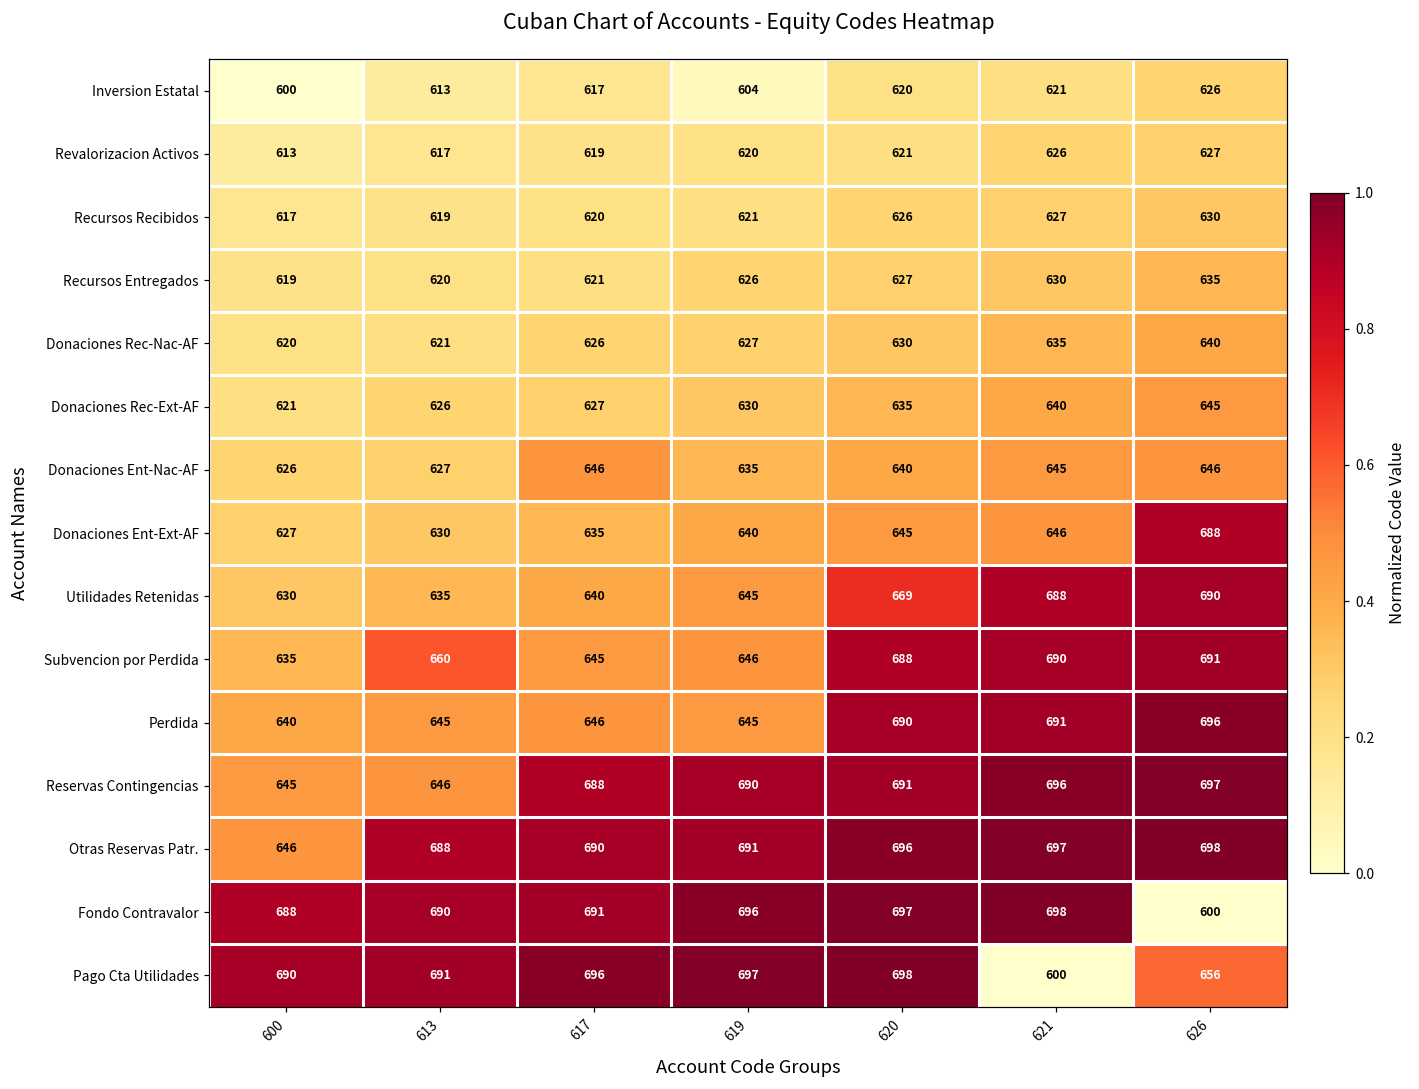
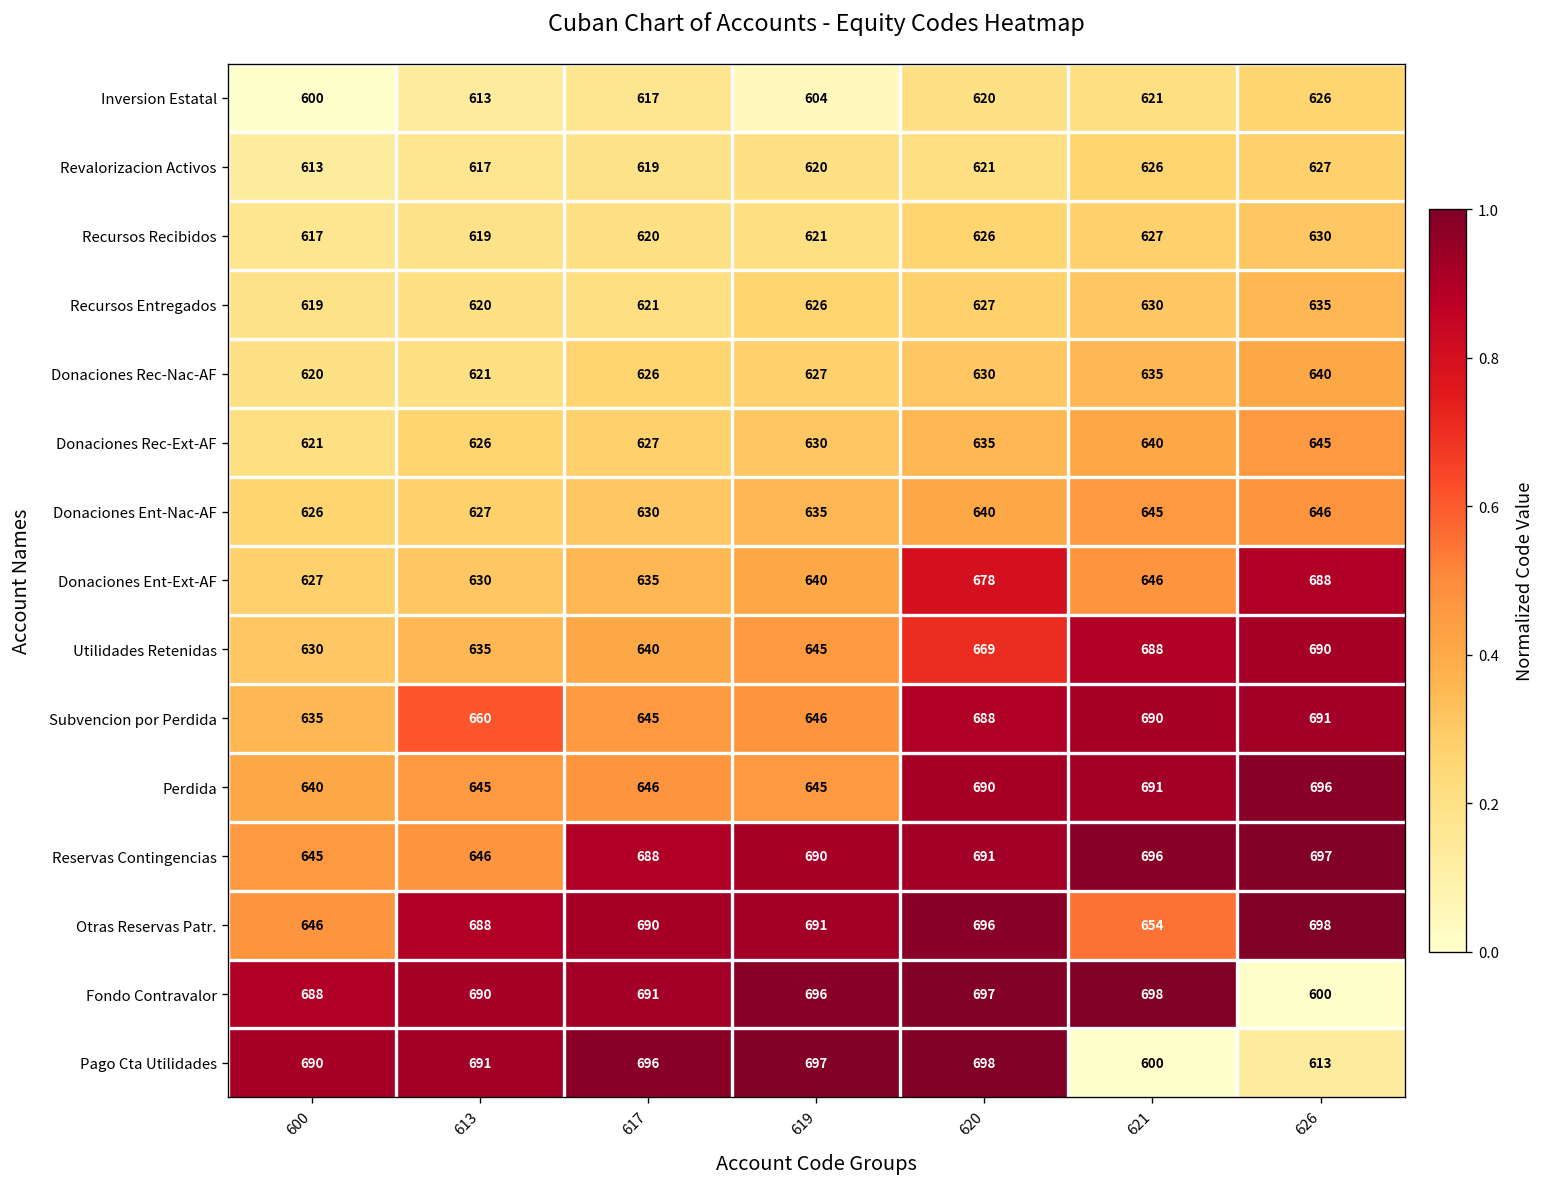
Donaciones Ent-Nac-AF, 617: 646 -> 630
Donaciones Ent-Ext-AF, 620: 645 -> 678
Otras Reservas Patr., 621: 697 -> 654
Pago Cta Utilidades, 626: 656 -> 613
